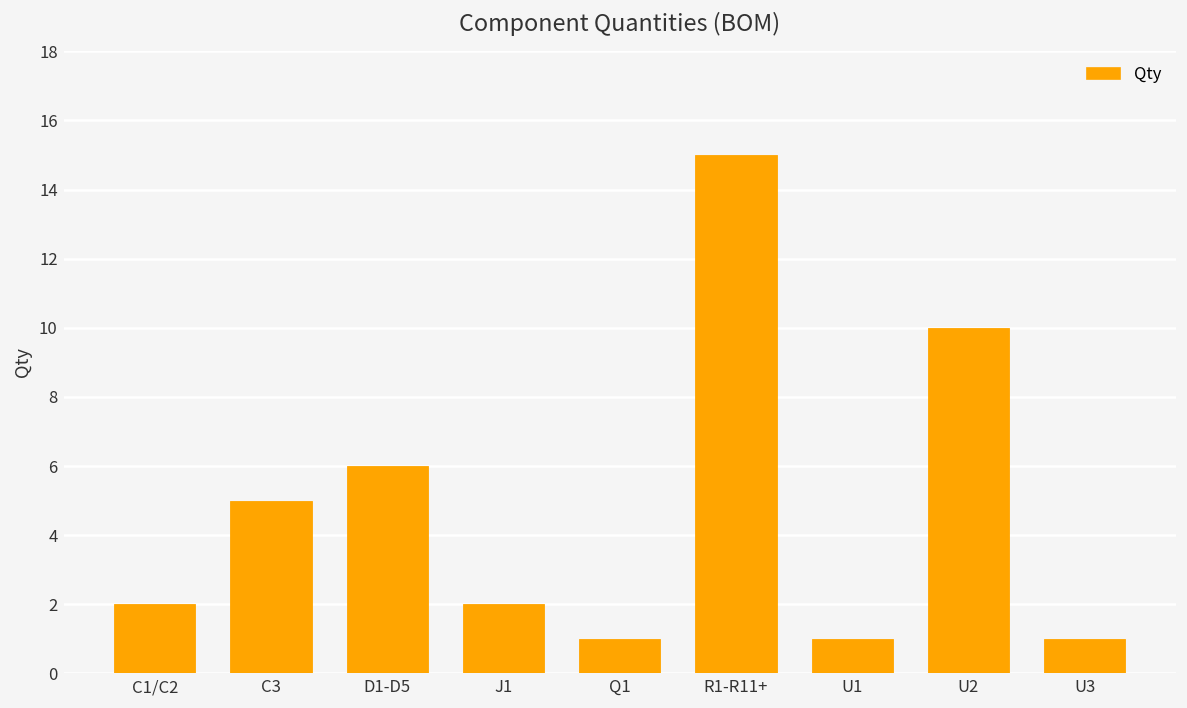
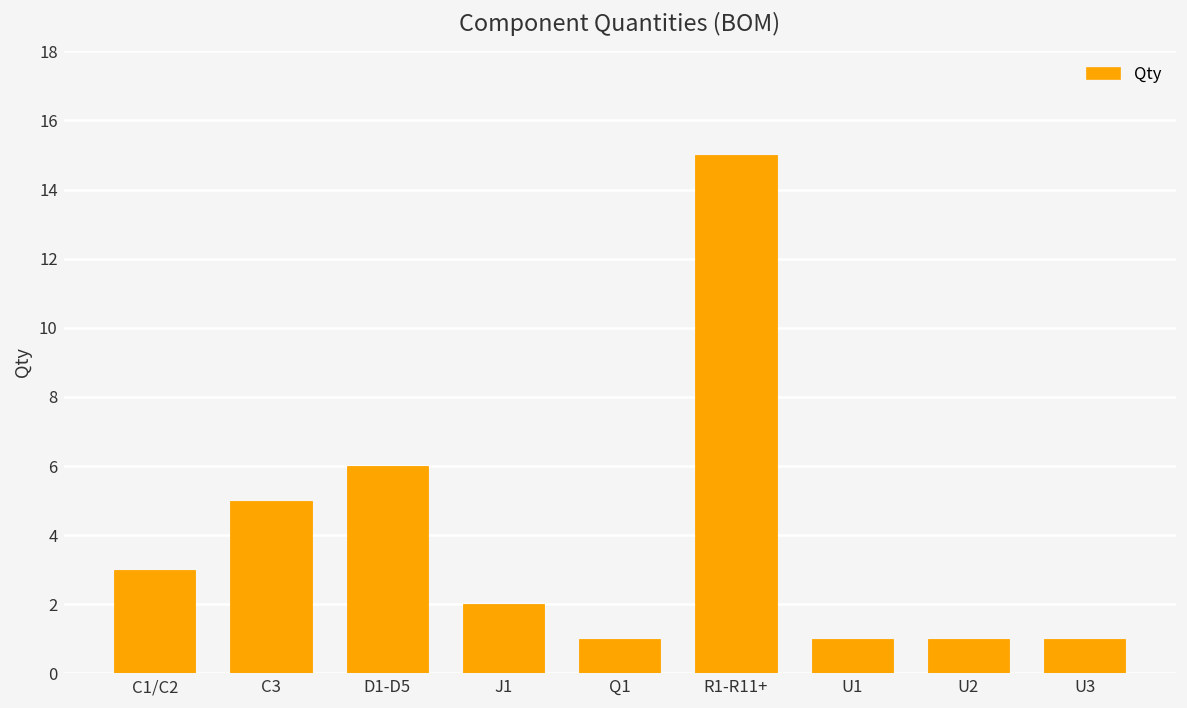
C1/C2: 2 -> 3
U2: 10 -> 1
